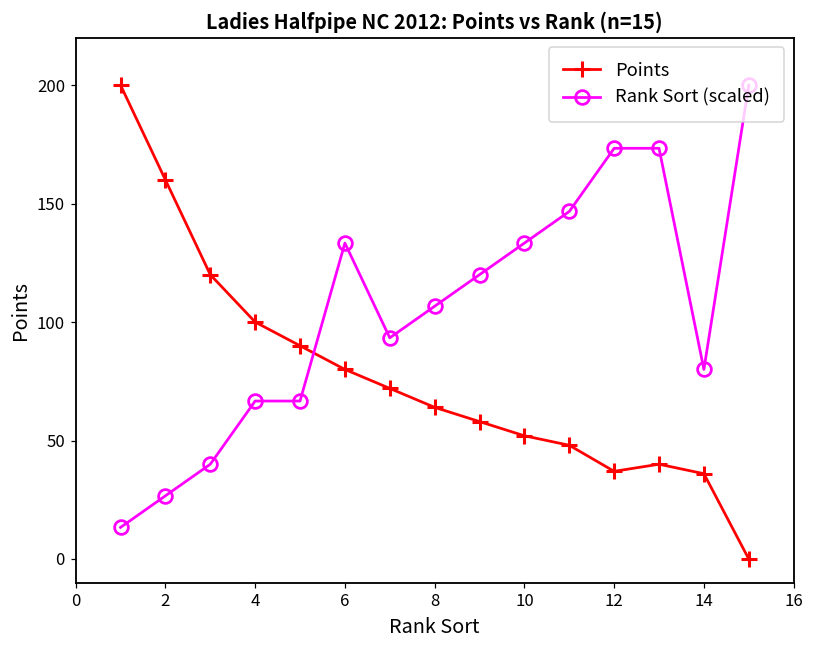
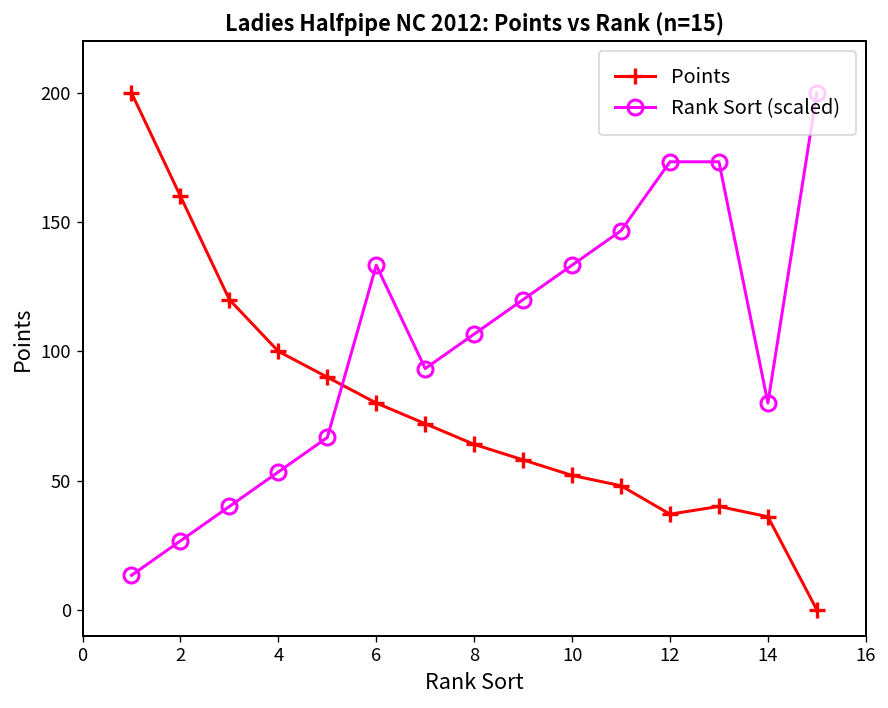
Rank Sort (scaled), 4: 67 -> 53
